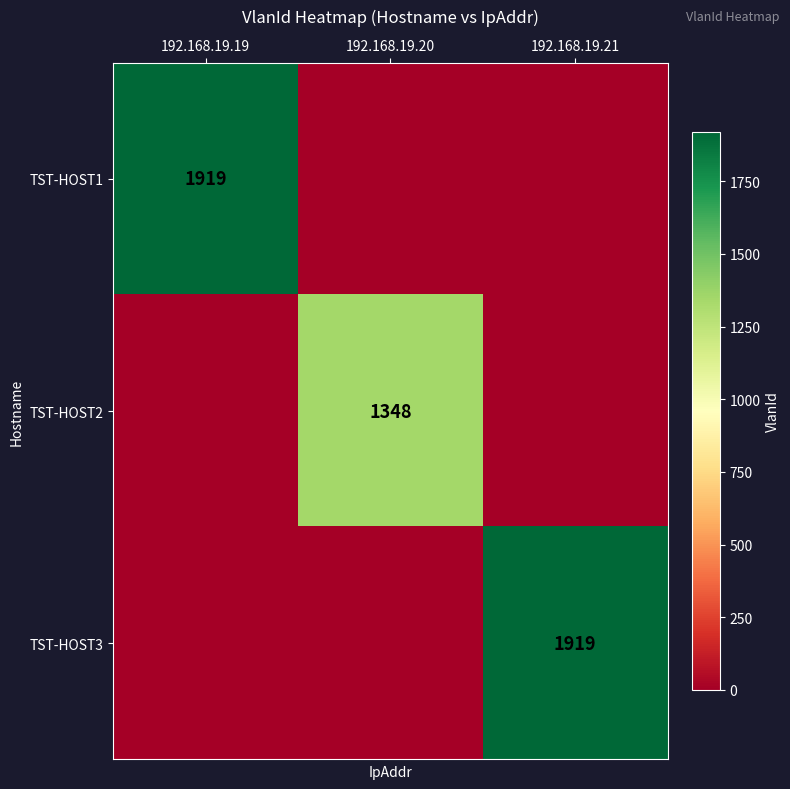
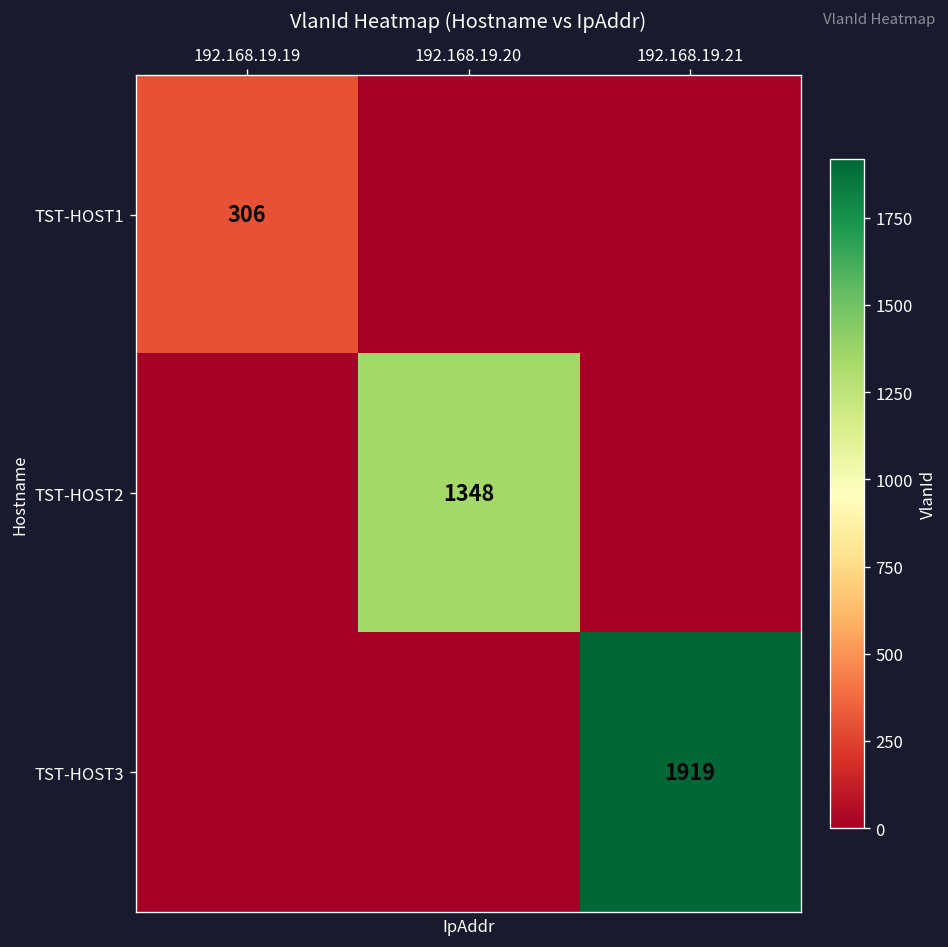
TST-HOST1, 192.168.19.19: 1919 -> 306
